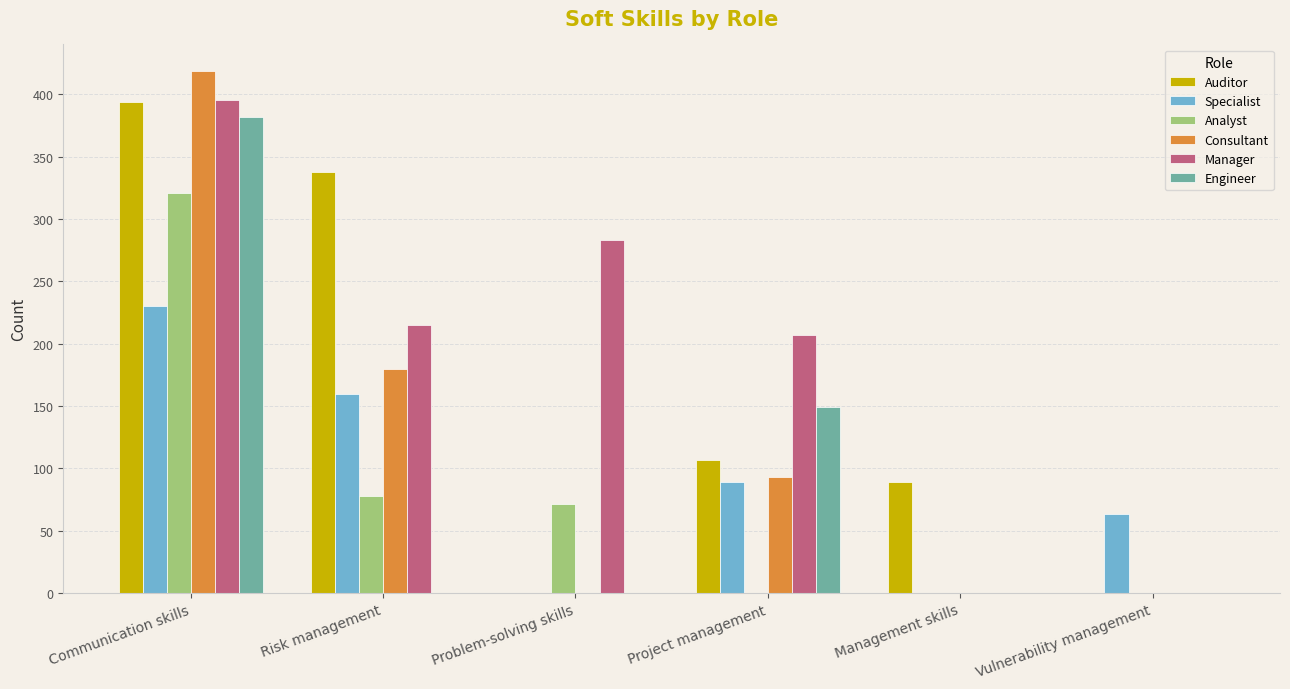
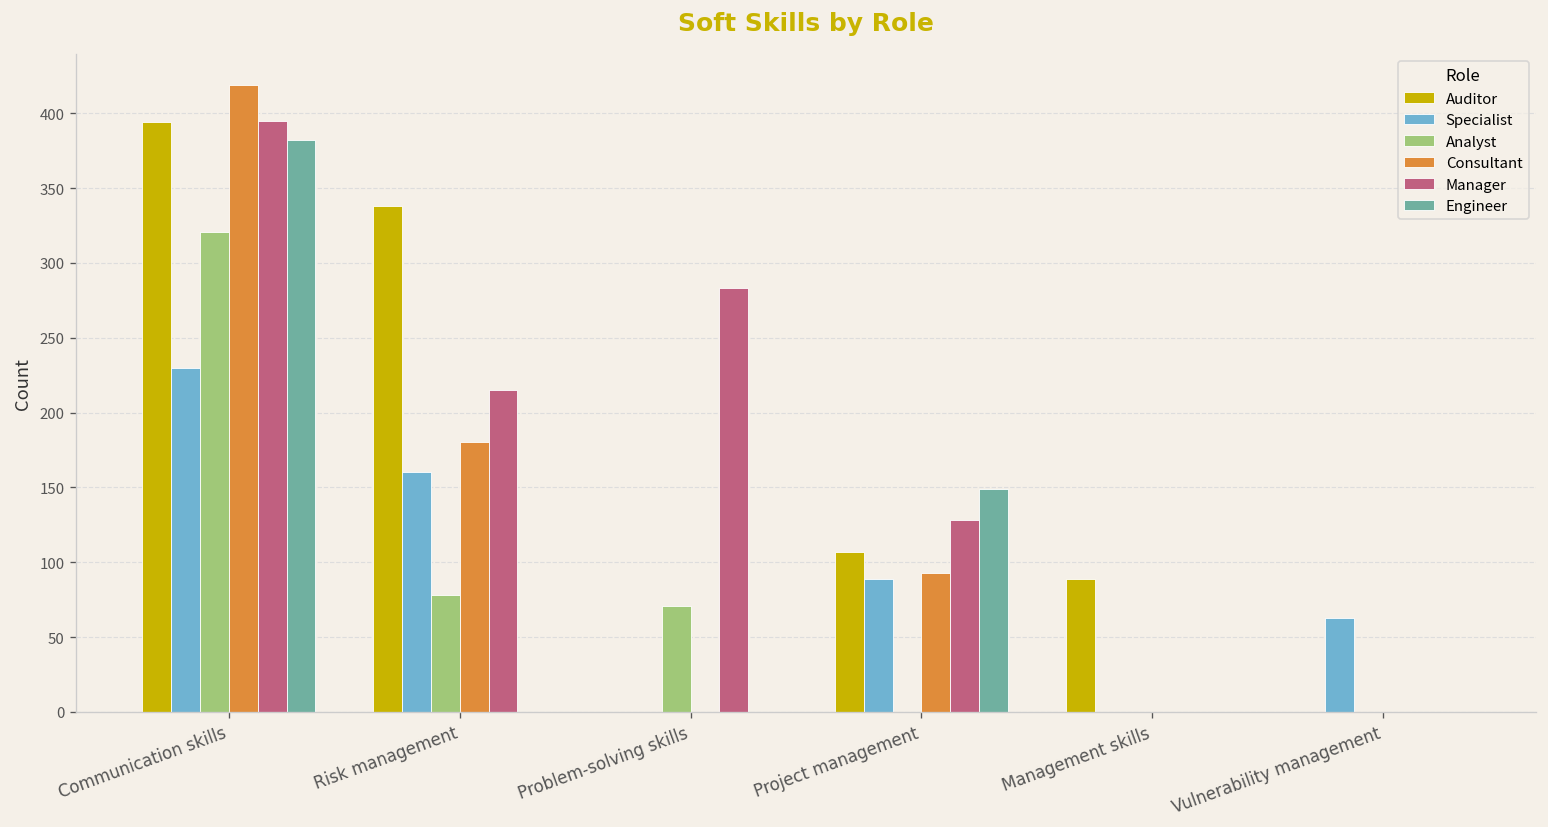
Manager, Project management: 207 -> 128
